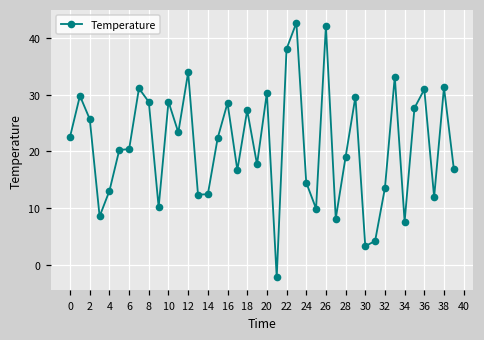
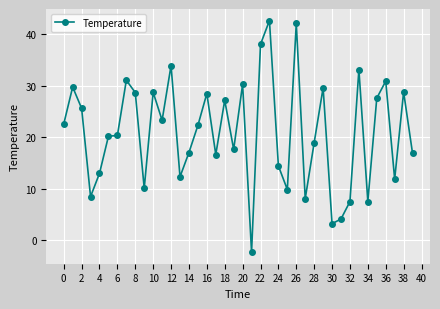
14: 12 -> 17
32: 14 -> 8
38: 31 -> 29
